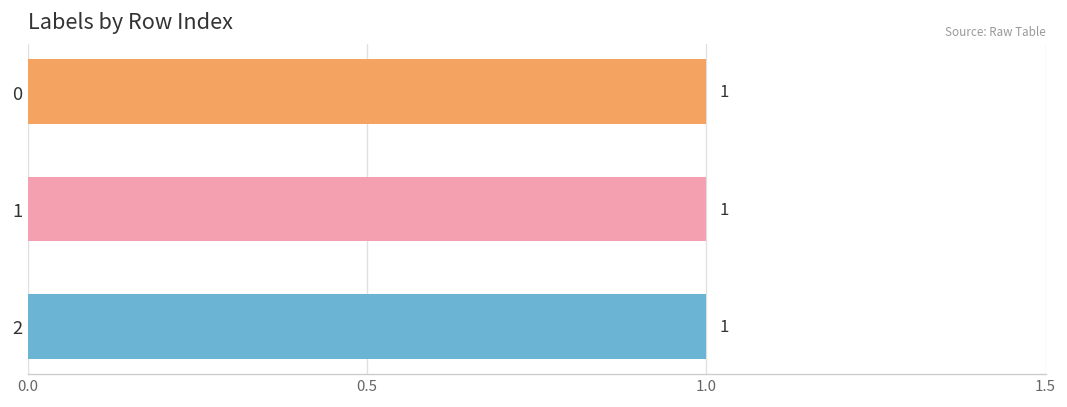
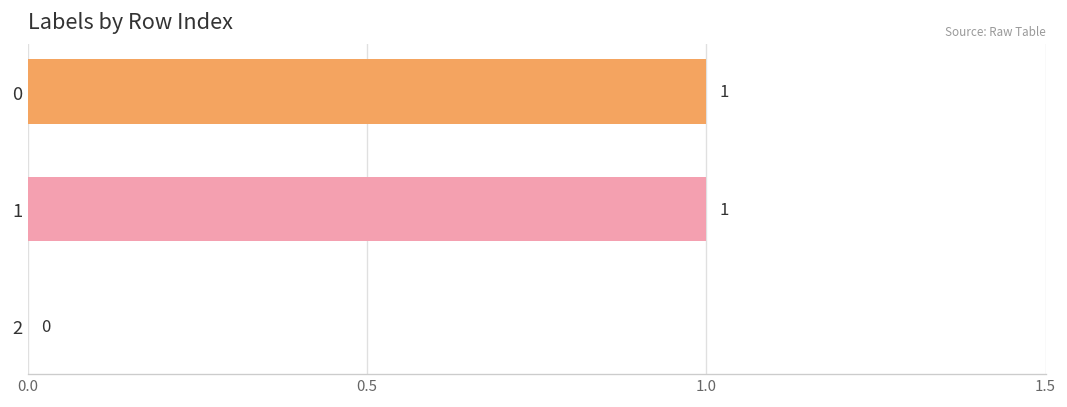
2: 1 -> 0
